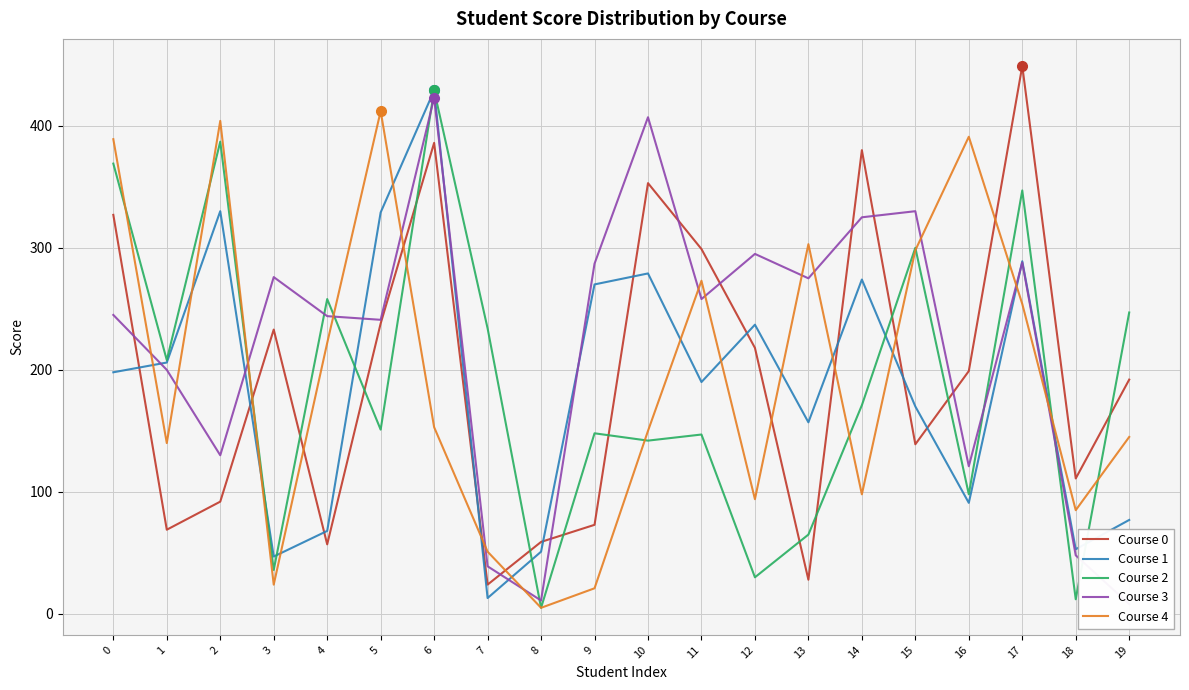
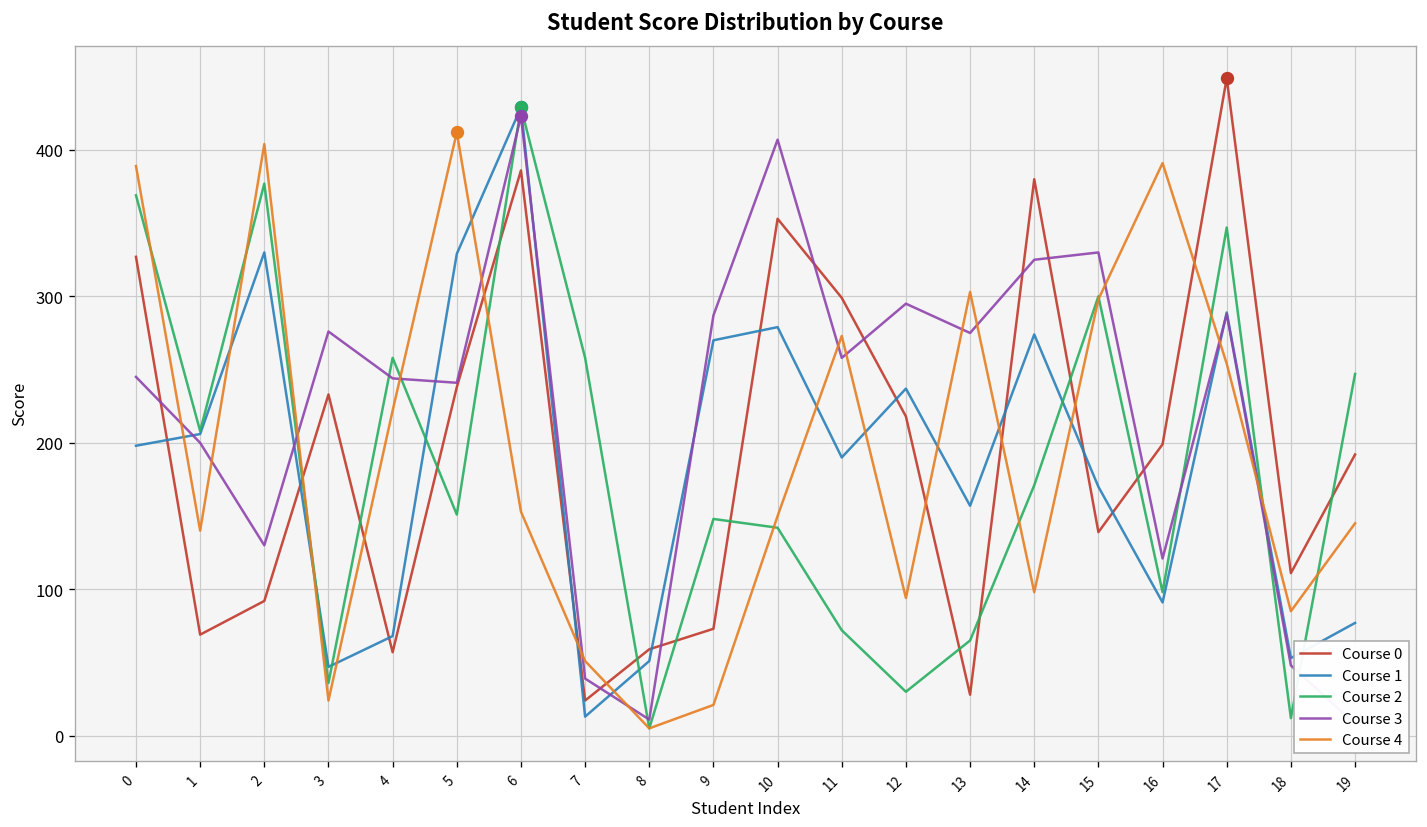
Course 2, 2: 387 -> 377
Course 2, 7: 234 -> 258
Course 2, 11: 147 -> 72
